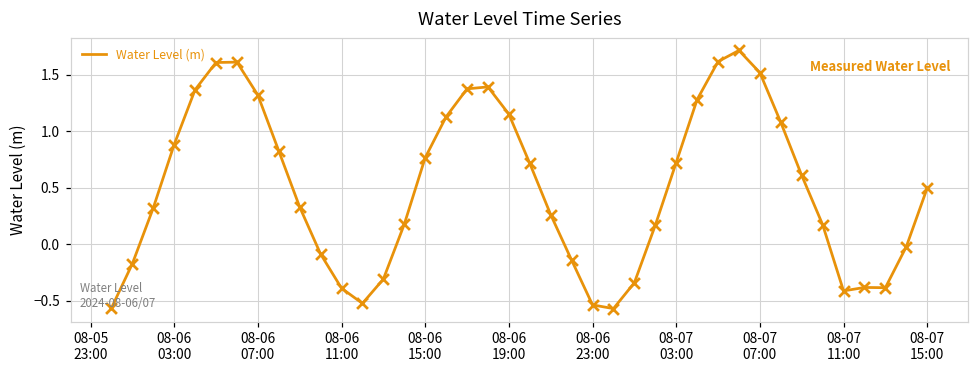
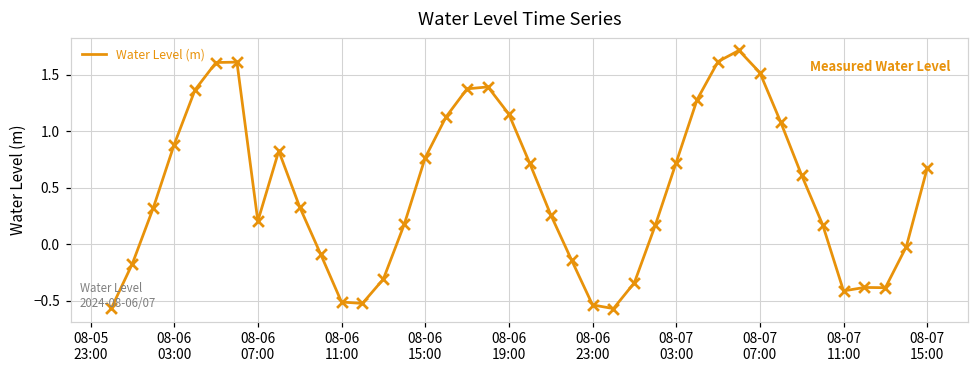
08-06 07:00: 1.32 -> 0.20
08-06 11:00: -0.39 -> -0.51
08-07 15:00: 0.50 -> 0.67
